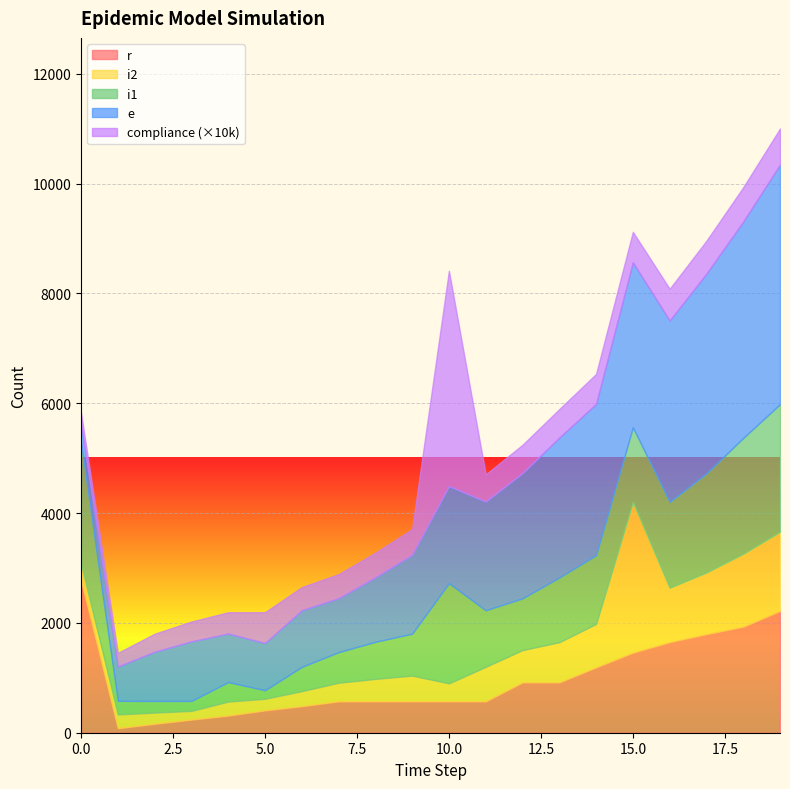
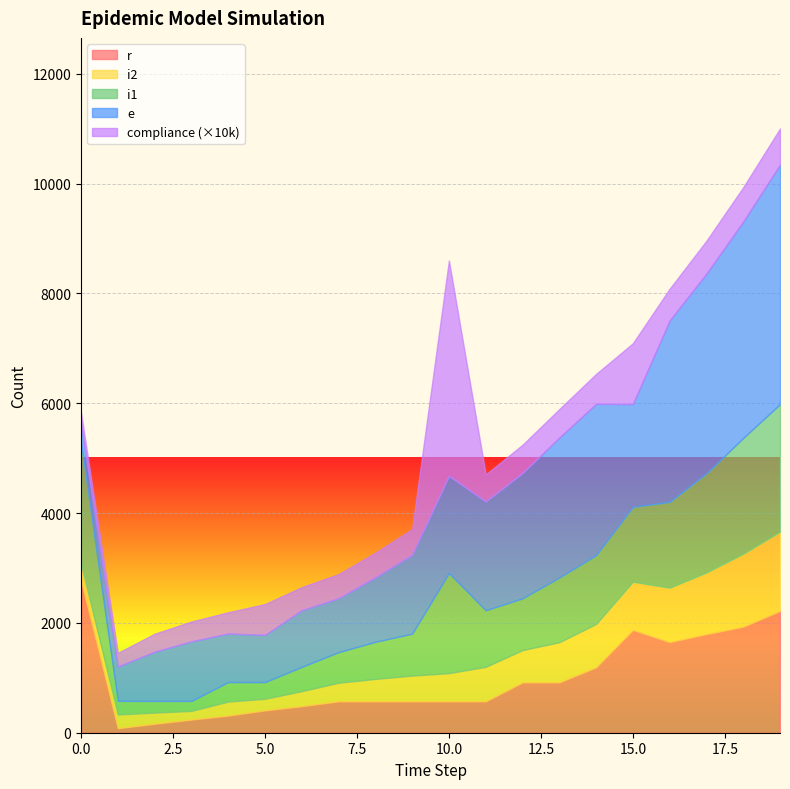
i1, 5.0: 200 -> 300
i2, 10.0: 300 -> 500
r, 15.0: 1500 -> 1900
i2, 15.0: 2700 -> 900
e, 15.0: 3000 -> 1900
compliance (×10k), 15.0: 600 -> 1100
